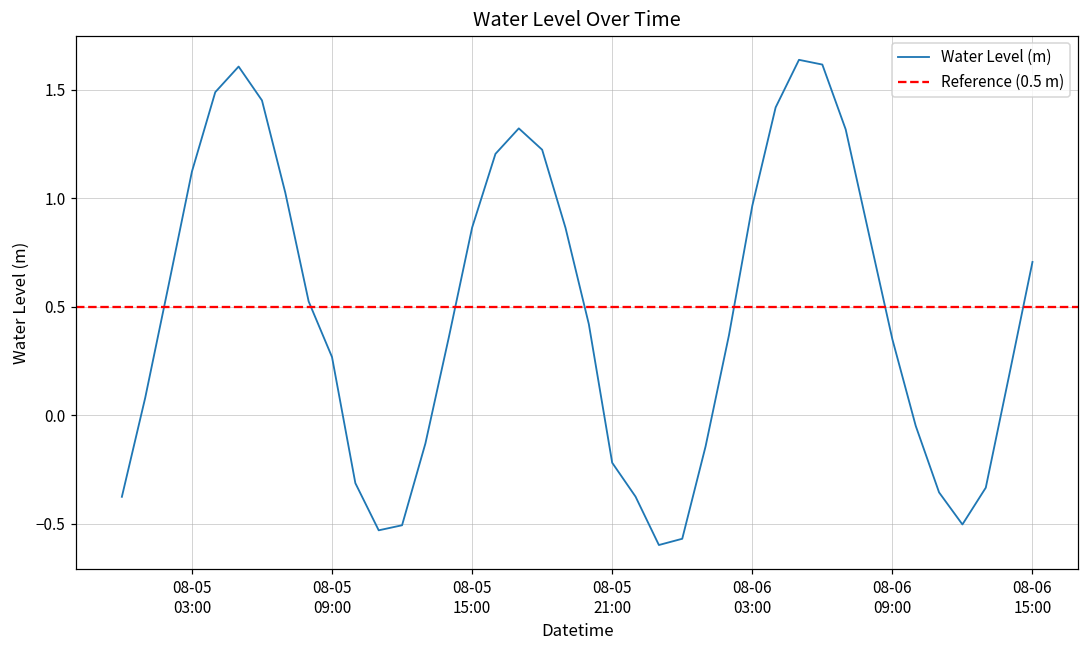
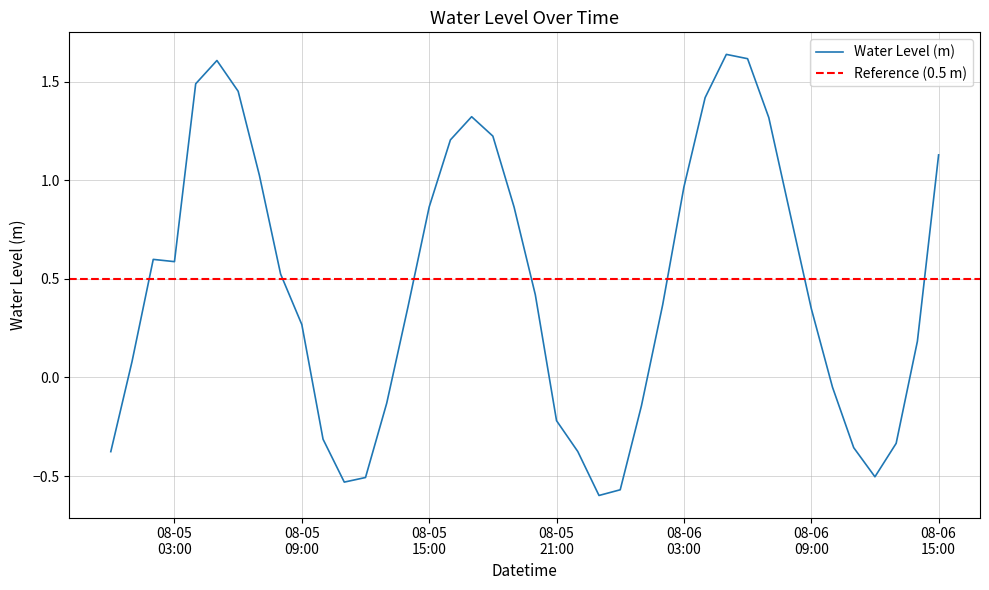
08-05 03:00: 1.12 -> 0.59
08-06 15:00: 0.71 -> 1.13
